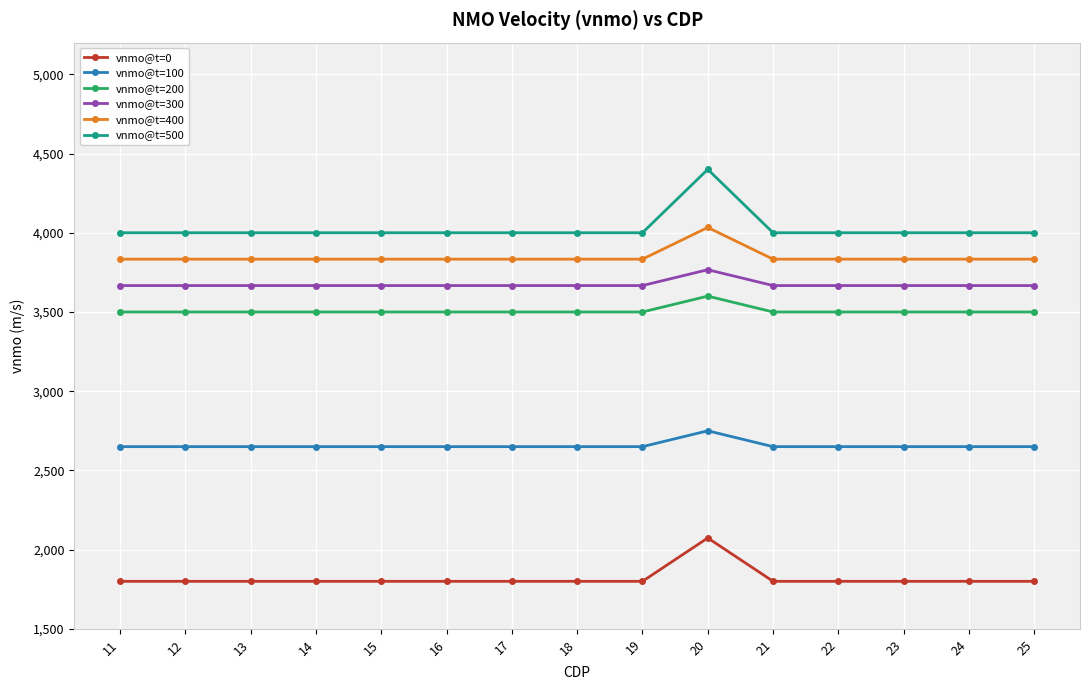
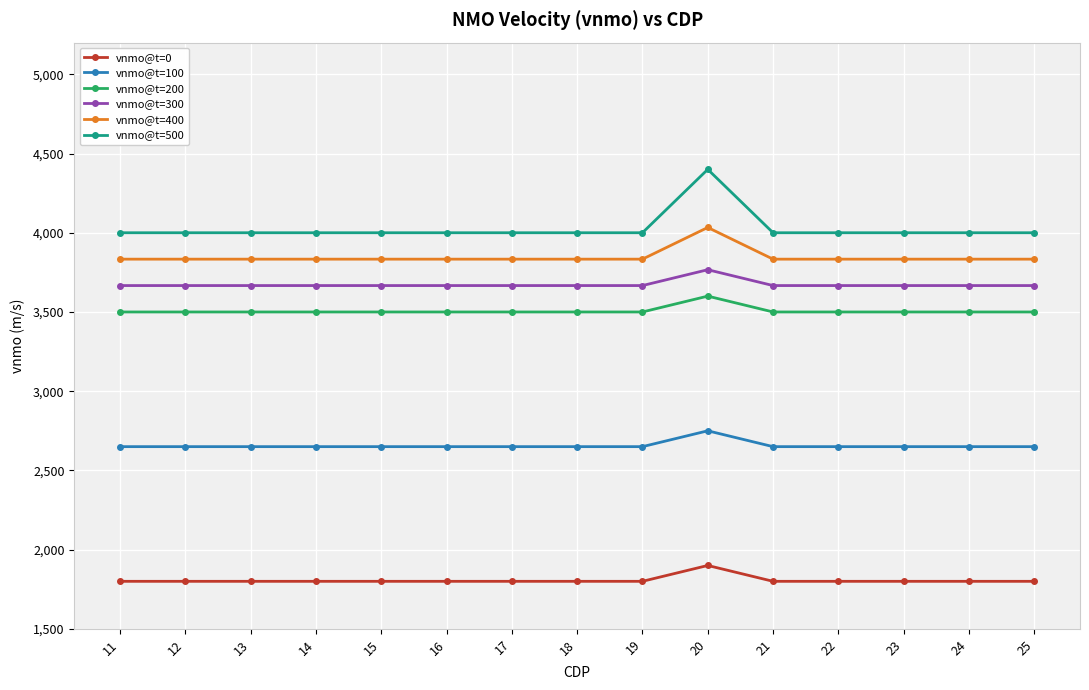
vnmo@t=0, 20: 2,070 -> 1,900
